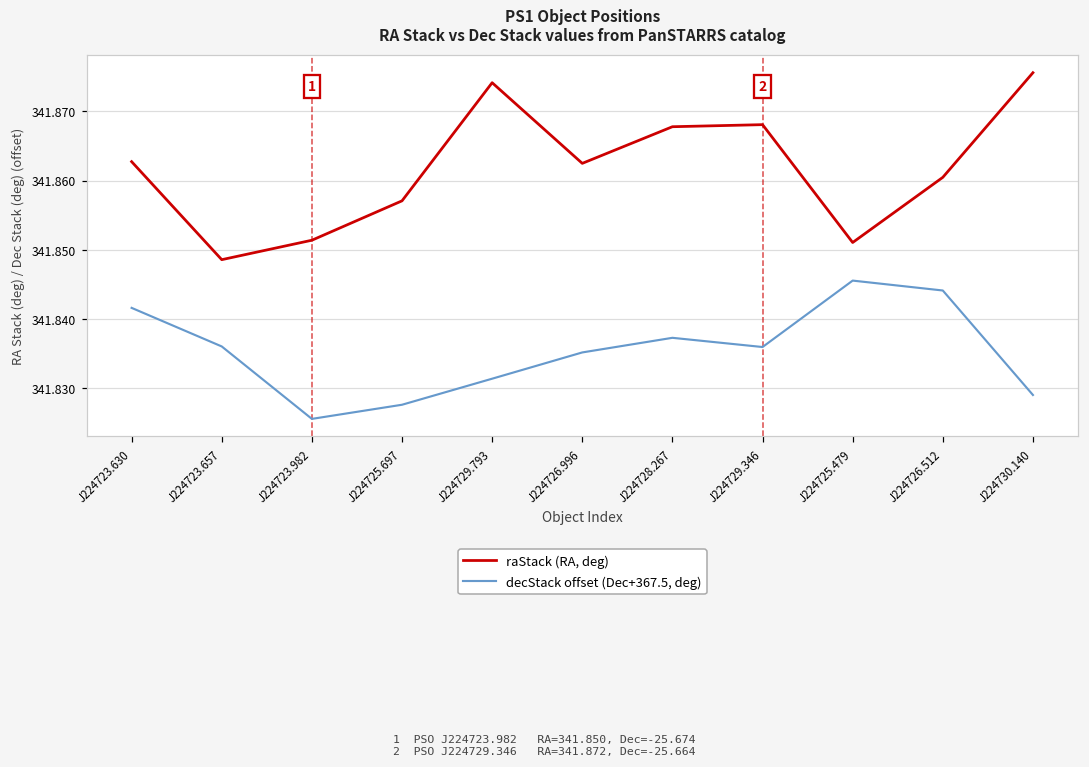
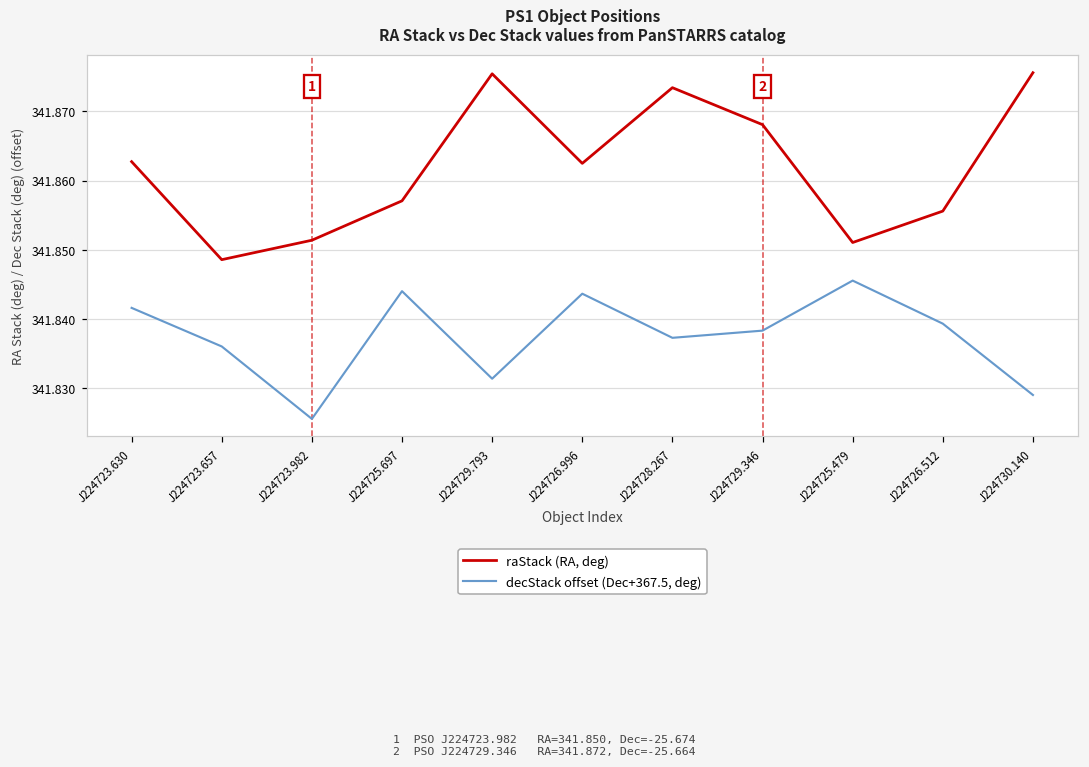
decStack offset (Dec+367.5, deg), J224725.697: 341.828 -> 341.844
raStack (RA, deg), J224729.793: 341.874 -> 341.875
decStack offset (Dec+367.5, deg), J224726.996: 341.835 -> 341.844
raStack (RA, deg), J224728.267: 341.868 -> 341.873
decStack offset (Dec+367.5, deg), J224729.346: 341.836 -> 341.838
raStack (RA, deg), J224726.512: 341.860 -> 341.856
decStack offset (Dec+367.5, deg), J224726.512: 341.844 -> 341.839
